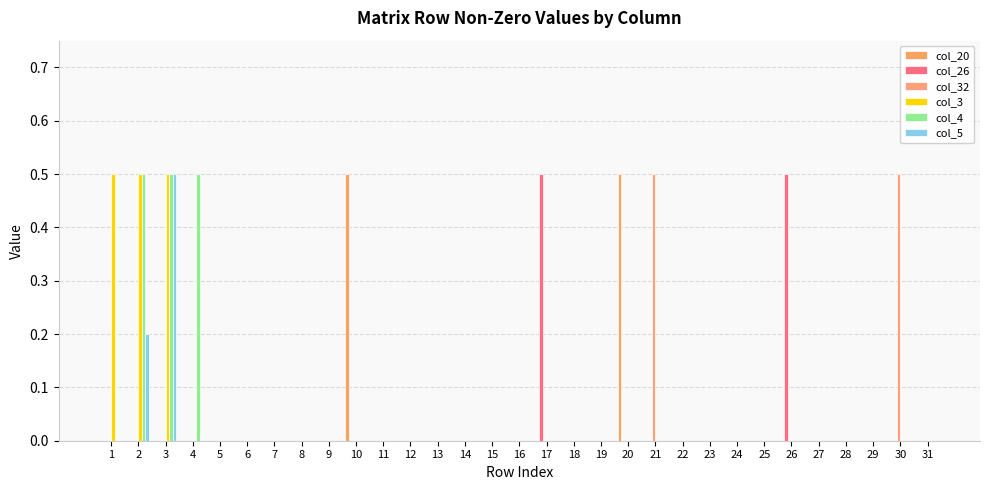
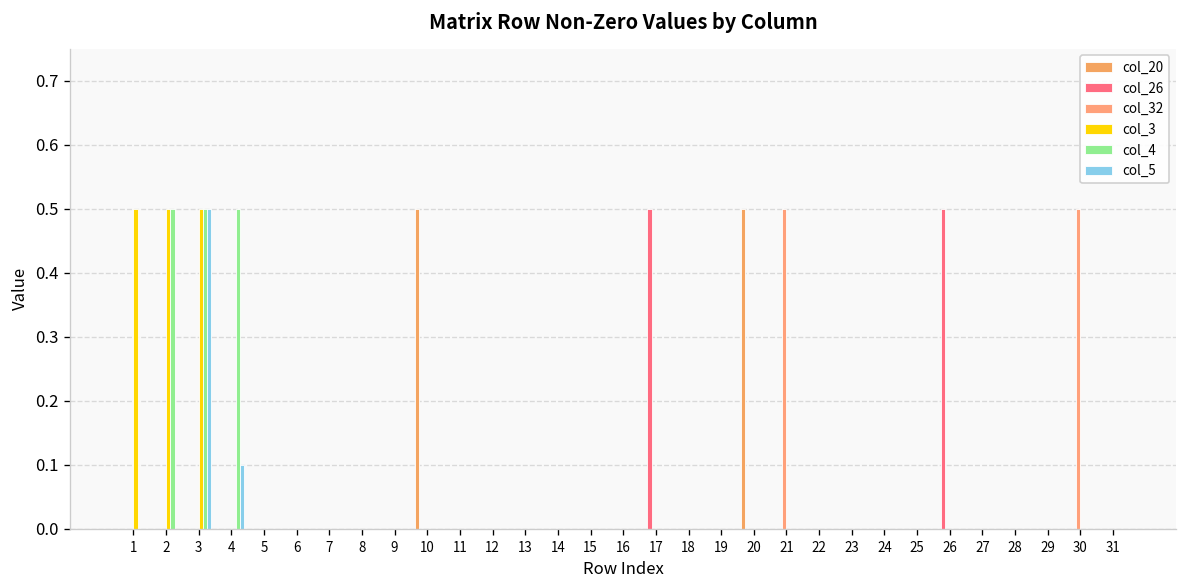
col_5, 2: 0.2 -> 0.0
col_5, 4: 0.0 -> 0.1
